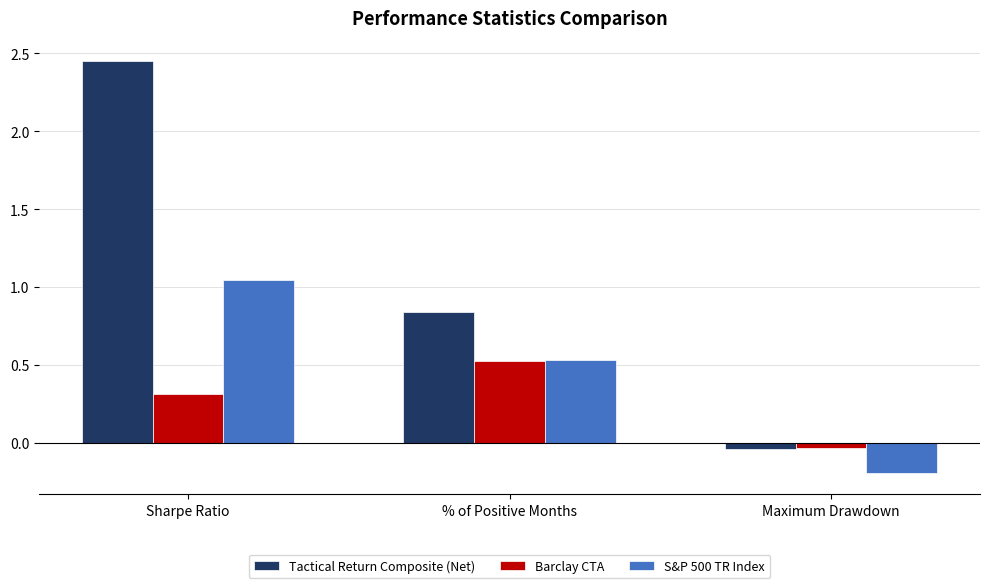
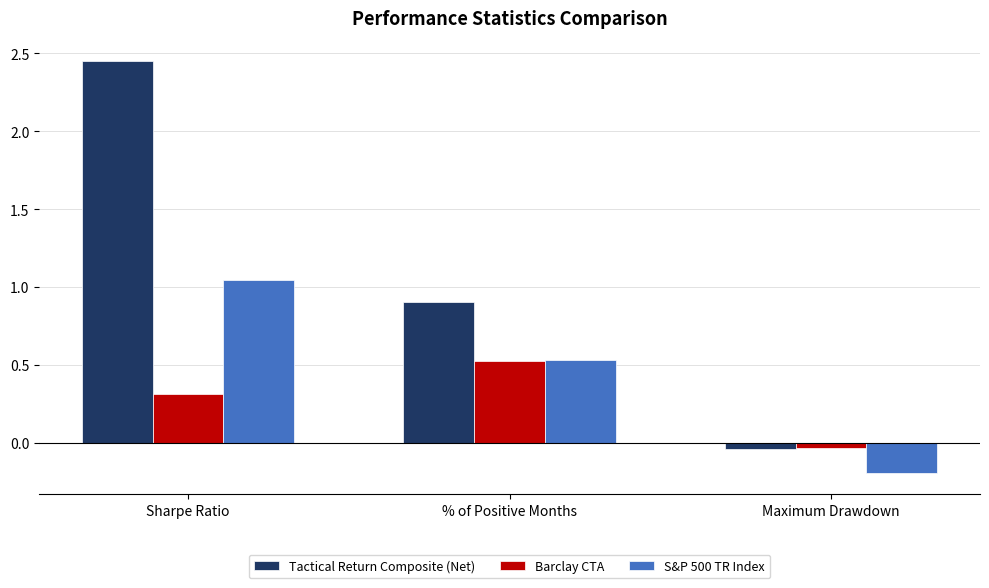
Tactical Return Composite (Net), % of Positive Months: 0.84 -> 0.90
